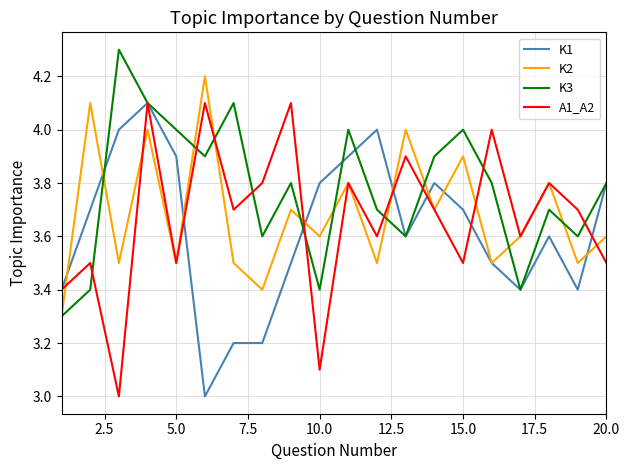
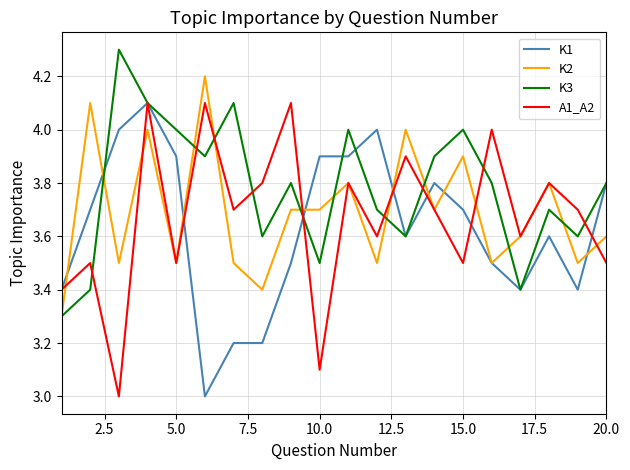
K1, 10.0: 3.8 -> 3.9
K2, 10.0: 3.6 -> 3.7
K3, 10.0: 3.4 -> 3.5
